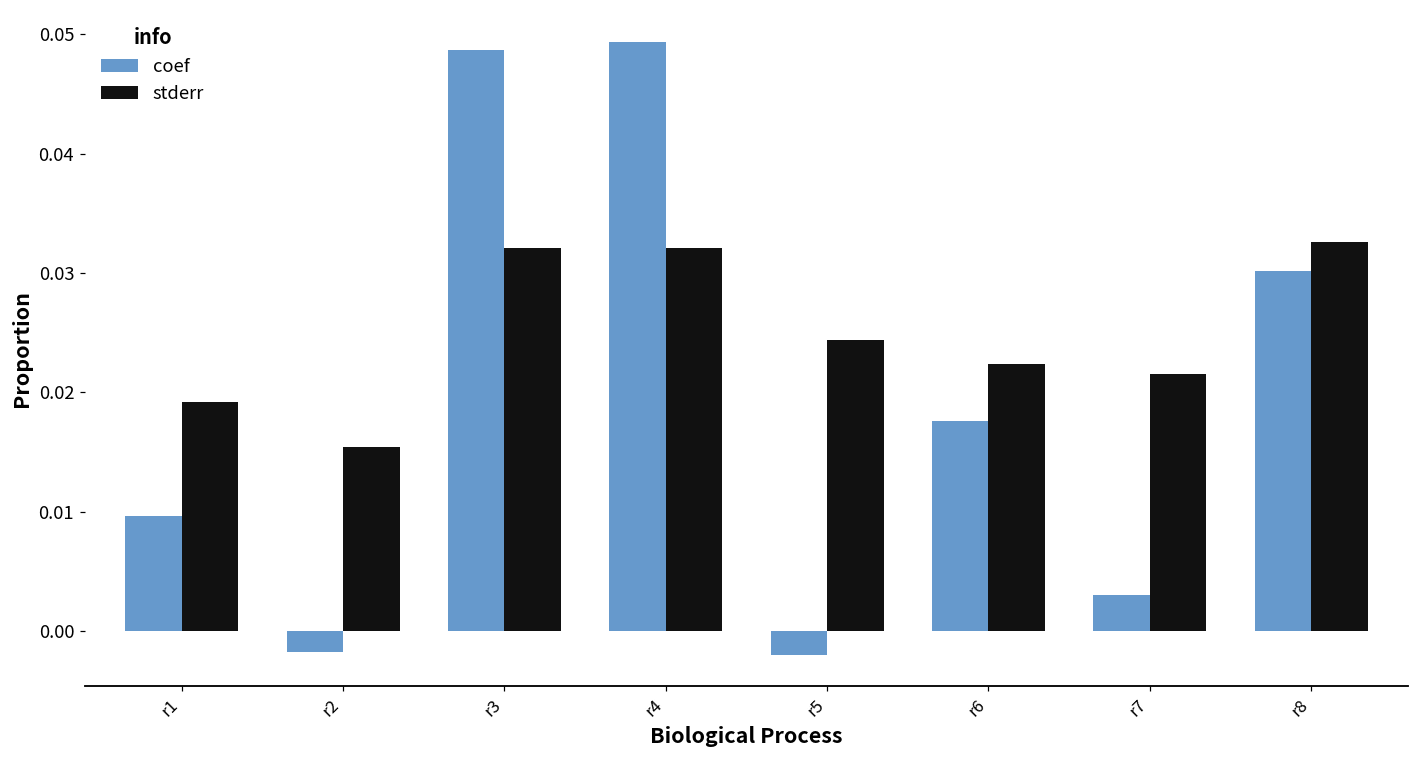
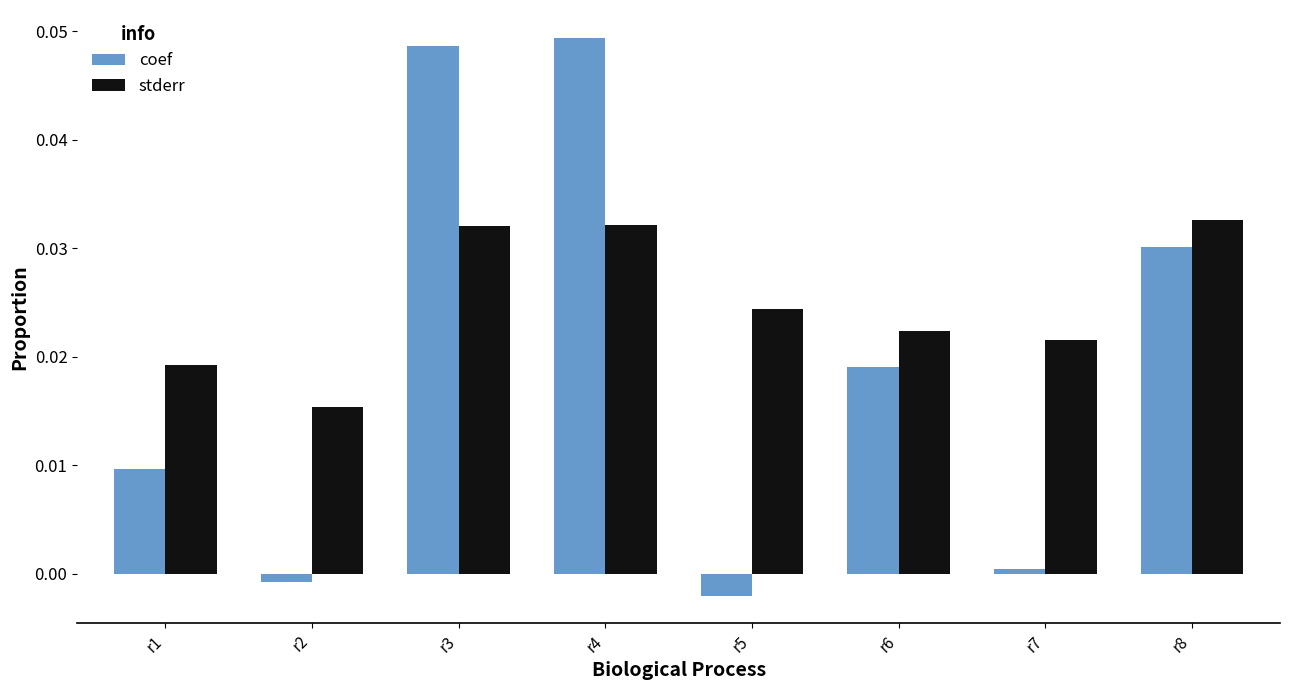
coef, r2: -0.0017 -> -0.0007
coef, r6: 0.0176 -> 0.0191
coef, r7: 0.0030 -> 0.0004
